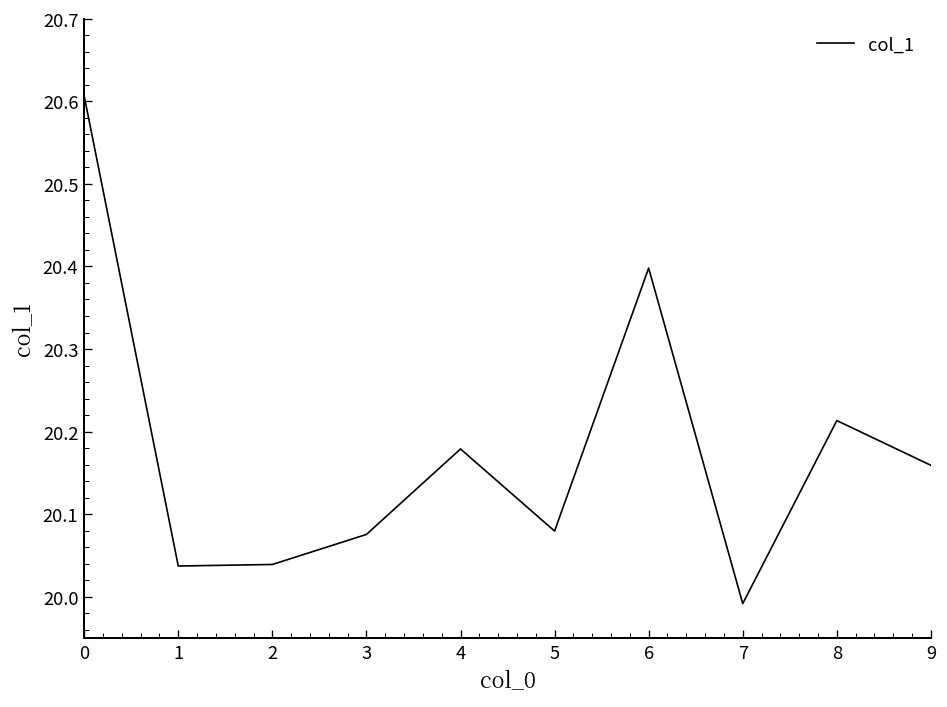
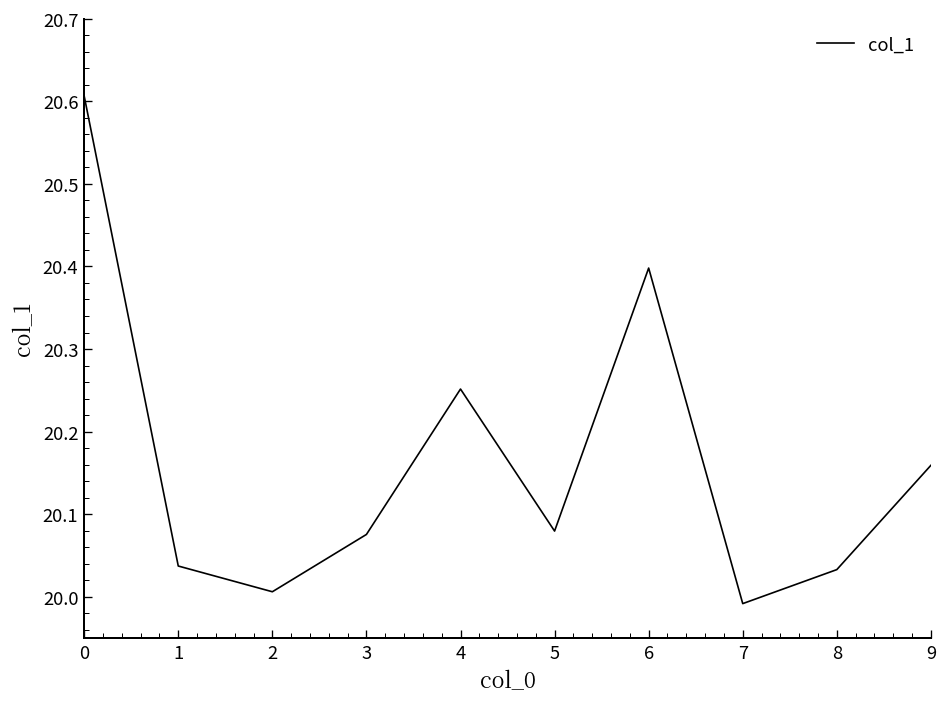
2: 20.04 -> 20.01
4: 20.18 -> 20.25
8: 20.21 -> 20.03
